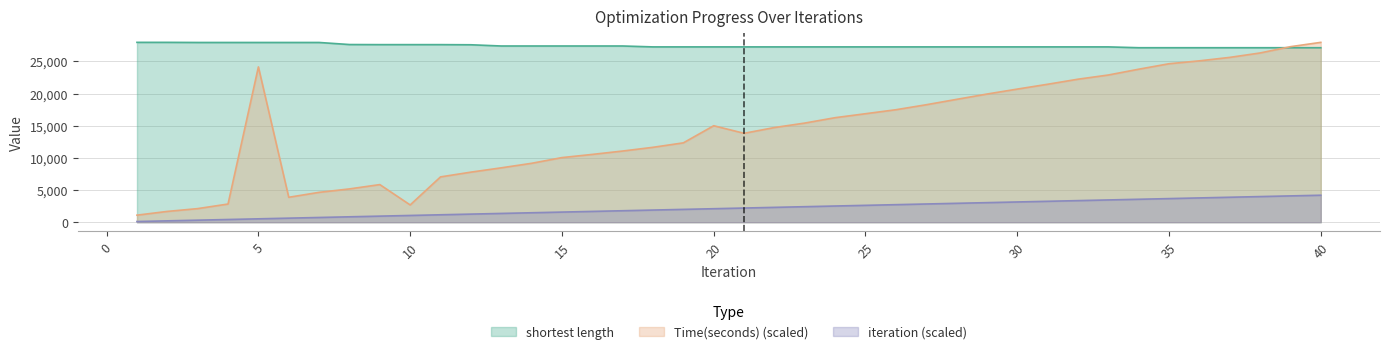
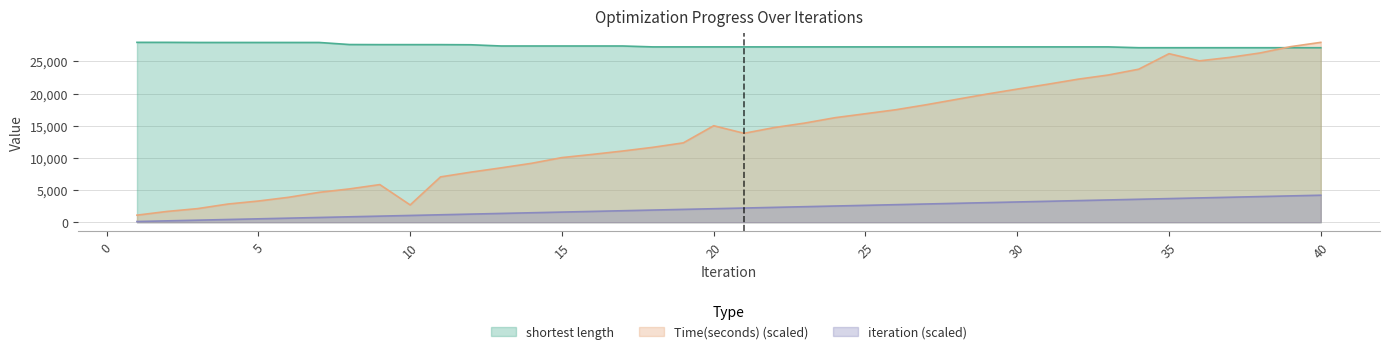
Time(seconds) (scaled), 5: 24,000 -> 3,000
Time(seconds) (scaled), 35: 25,000 -> 26,000
